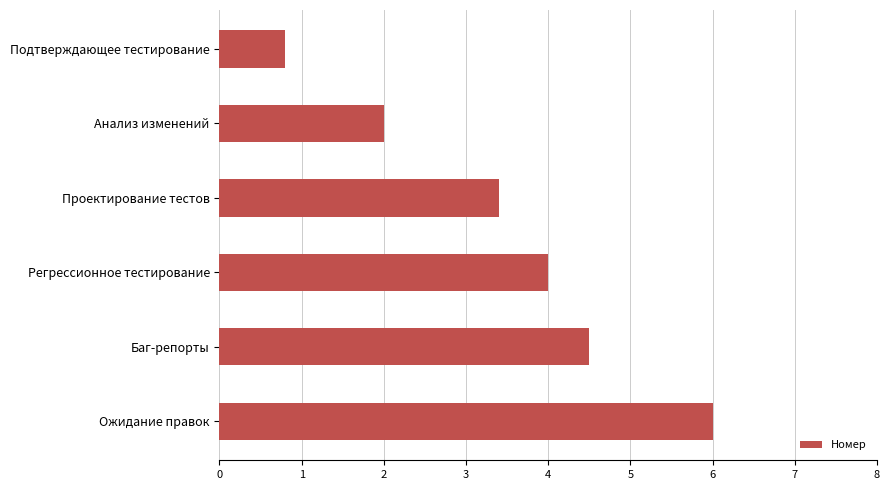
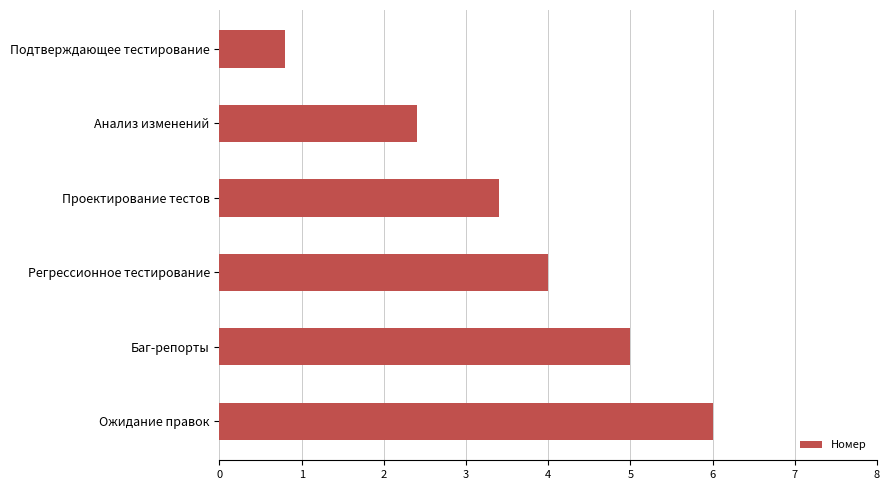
Анализ изменений: 2.0 -> 2.4
Баг-репорты: 4.5 -> 5.0
